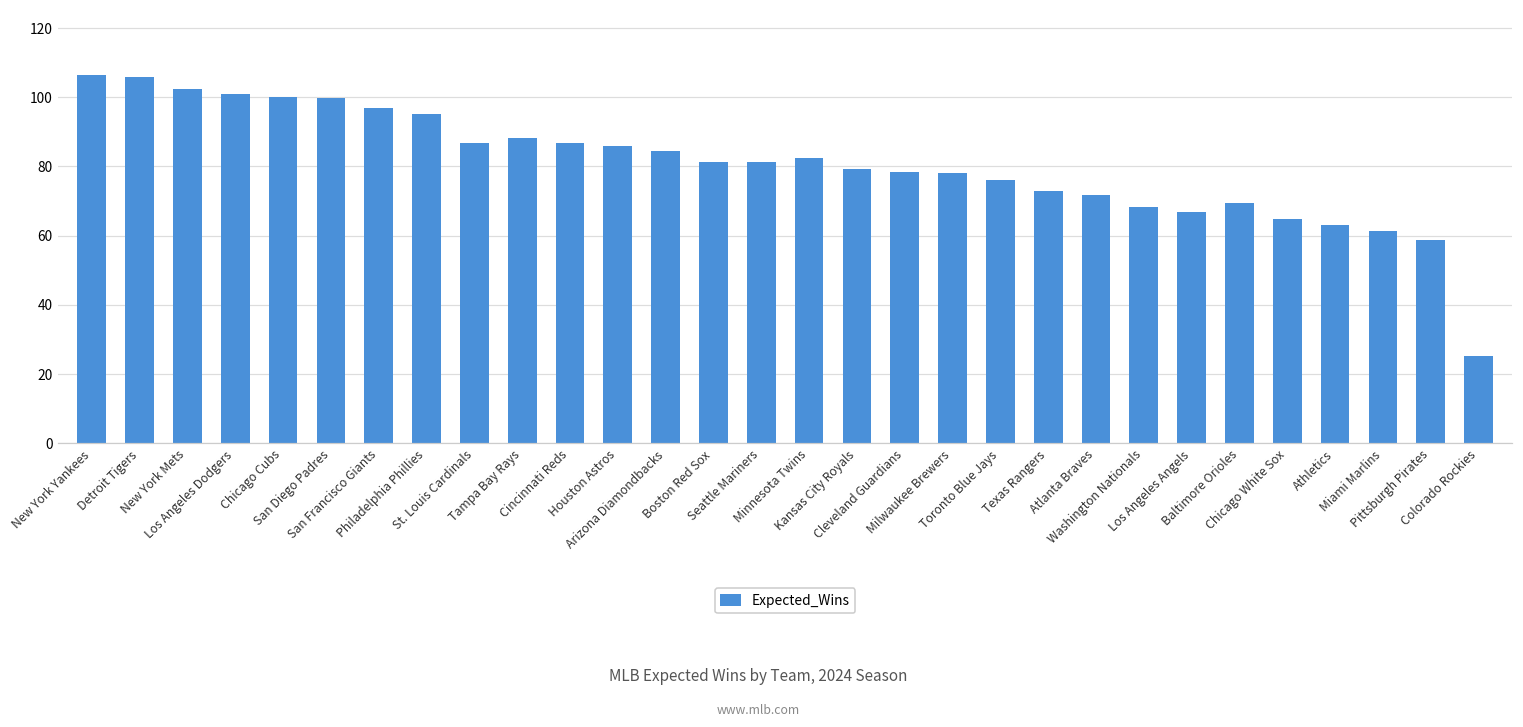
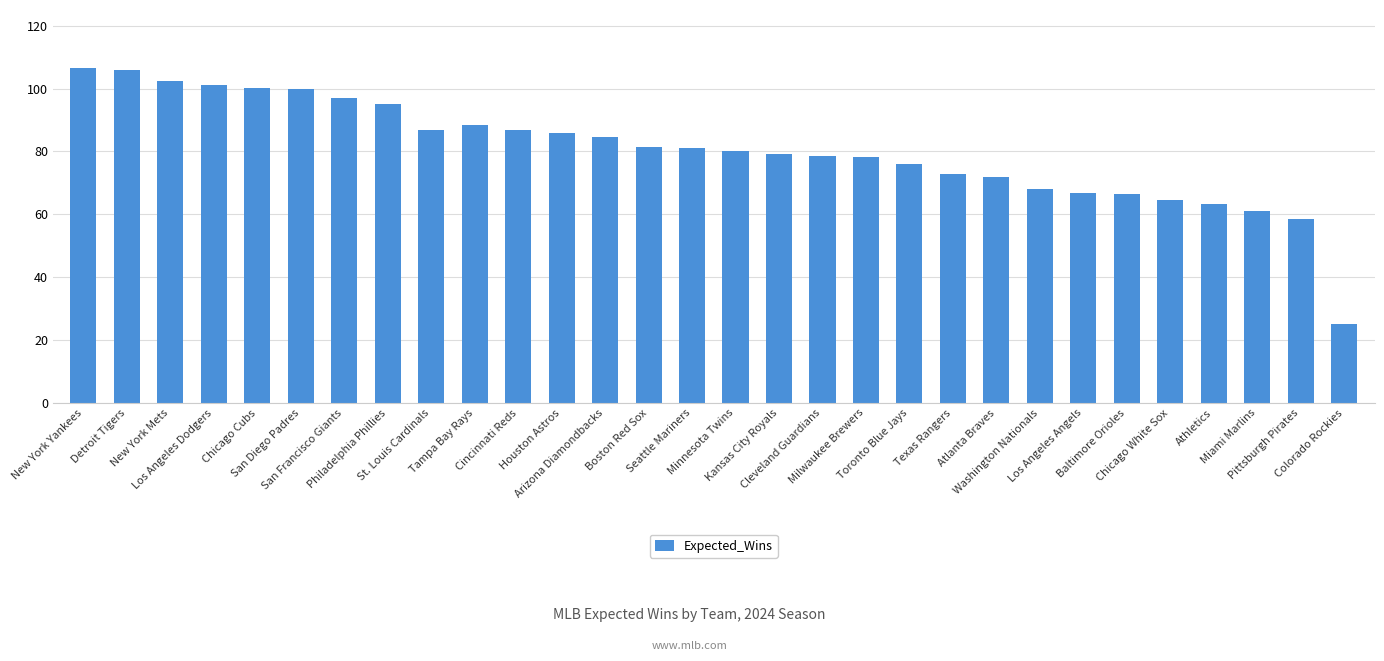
Minnesota Twins: 83 -> 80
Baltimore Orioles: 69 -> 67
